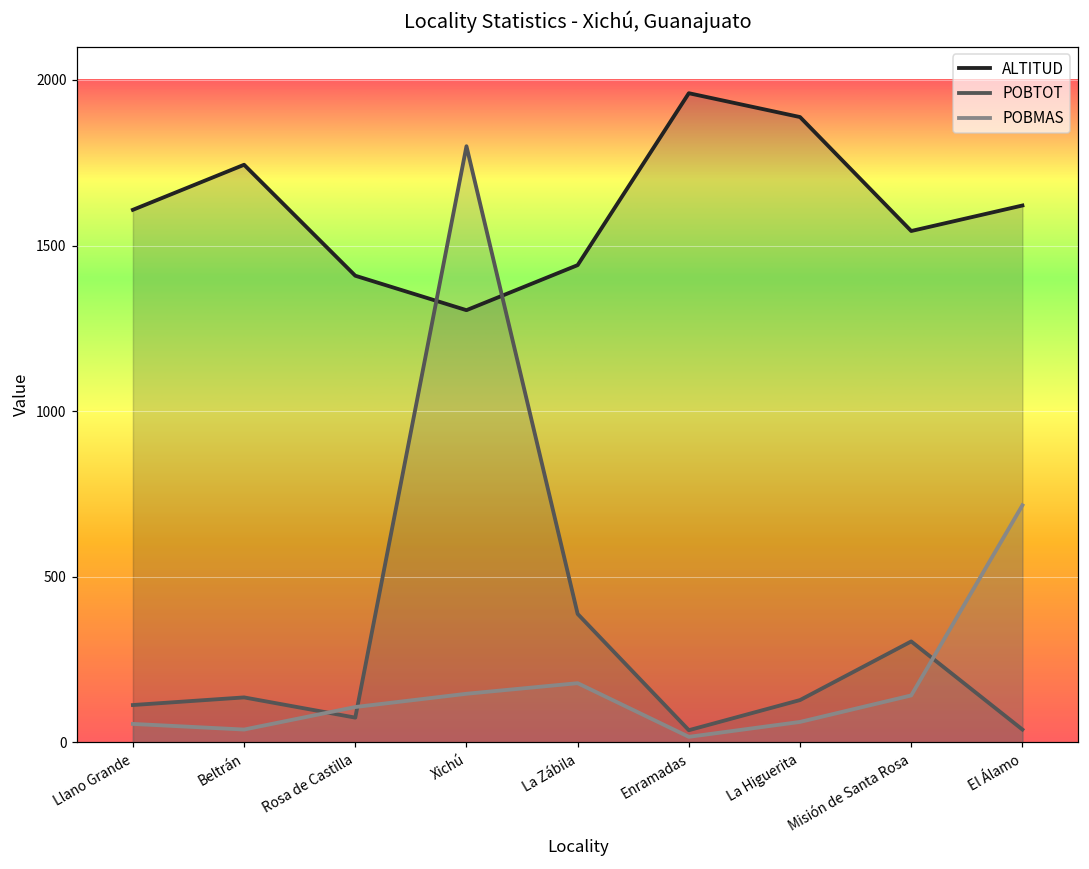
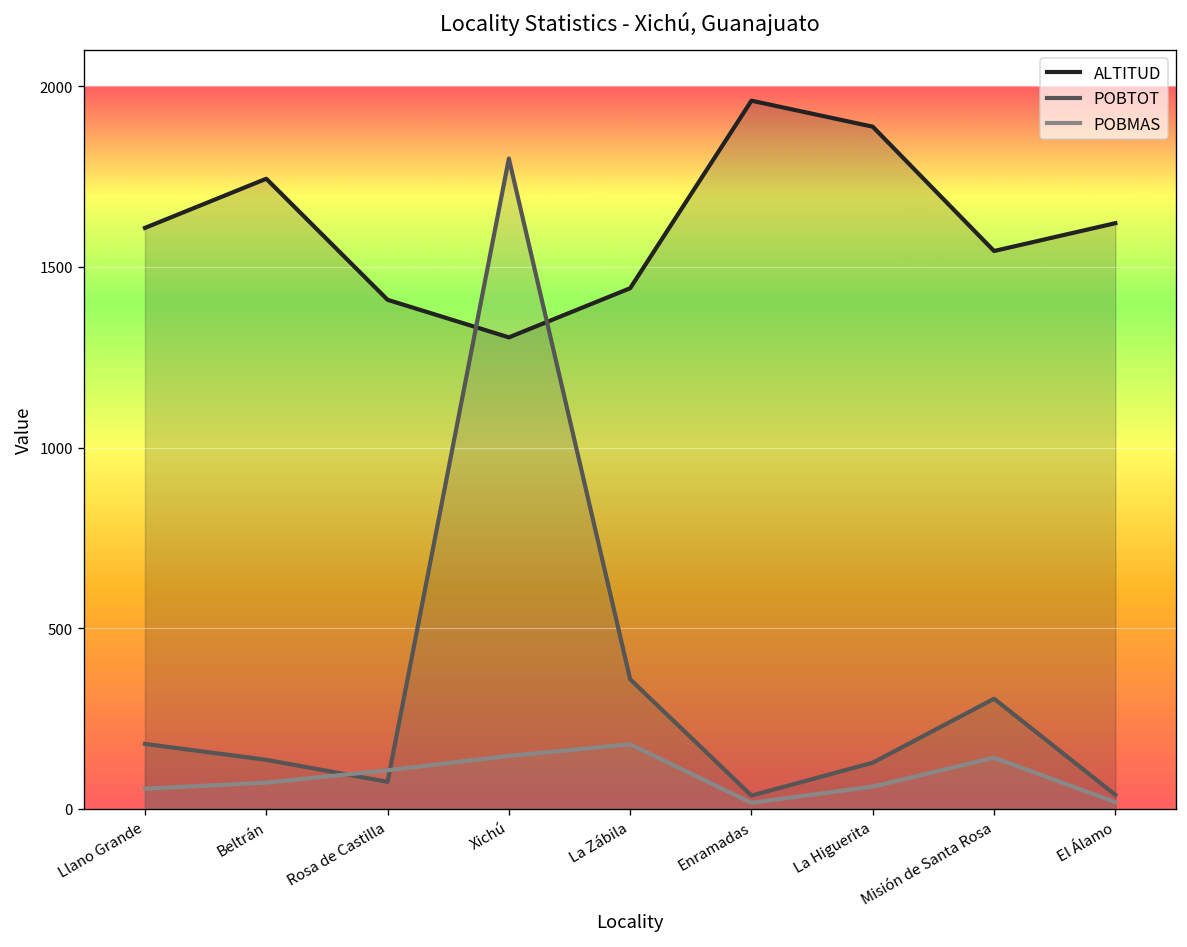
POBTOT, Llano Grande: 110 -> 180
POBMAS, Beltrán: 40 -> 70
POBTOT, La Zábila: 390 -> 360
POBMAS, El Álamo: 720 -> 20
